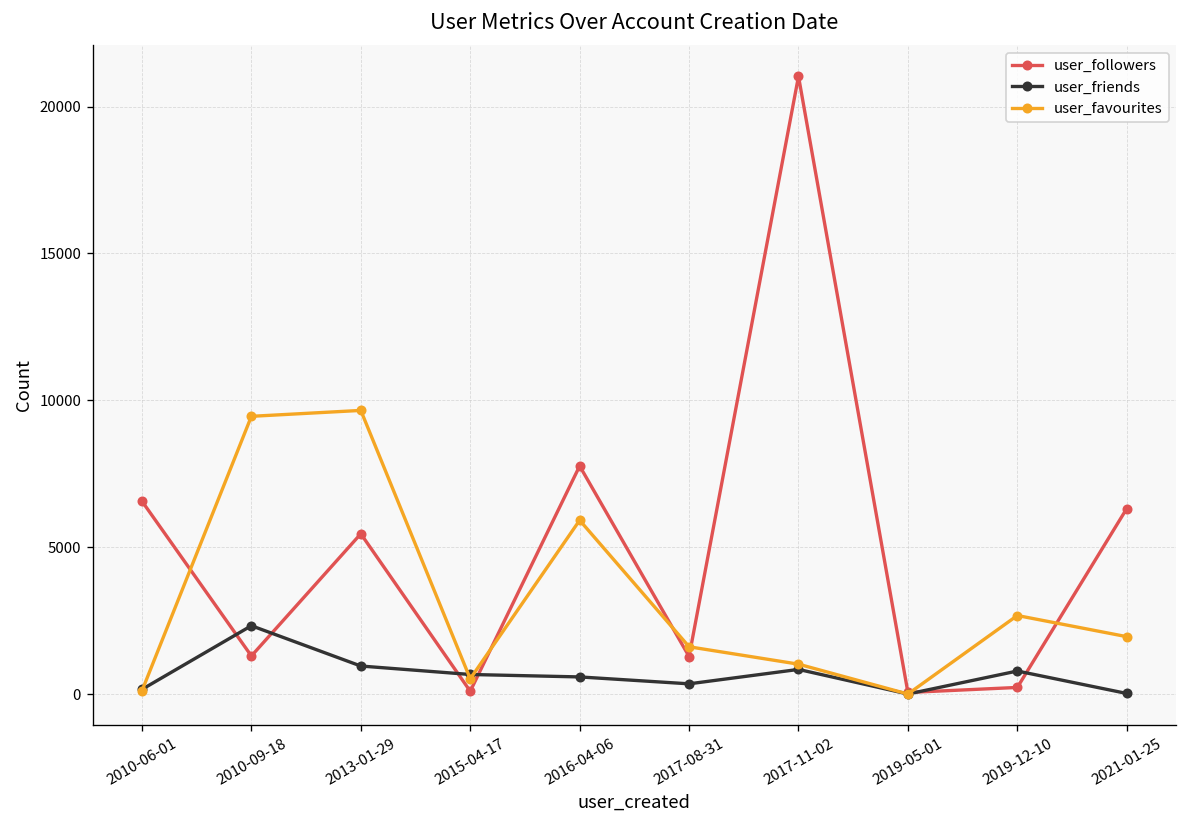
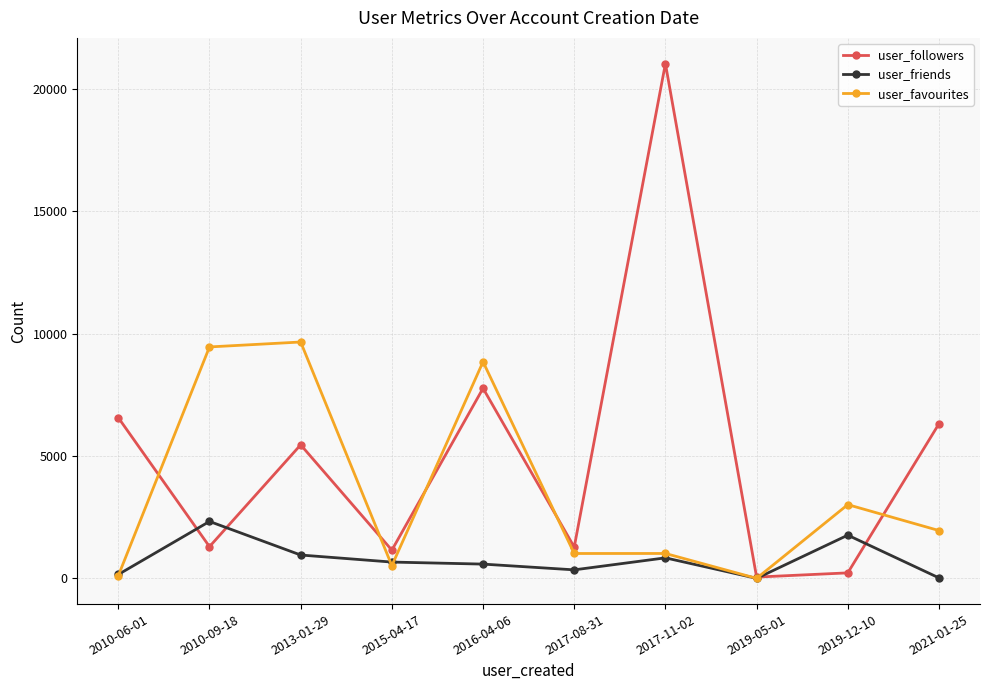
user_followers, 2015-04-17: 100 -> 1200
user_favourites, 2016-04-06: 5900 -> 8900
user_favourites, 2017-08-31: 1600 -> 1000
user_friends, 2019-12-10: 800 -> 1800
user_favourites, 2019-12-10: 2700 -> 3000
